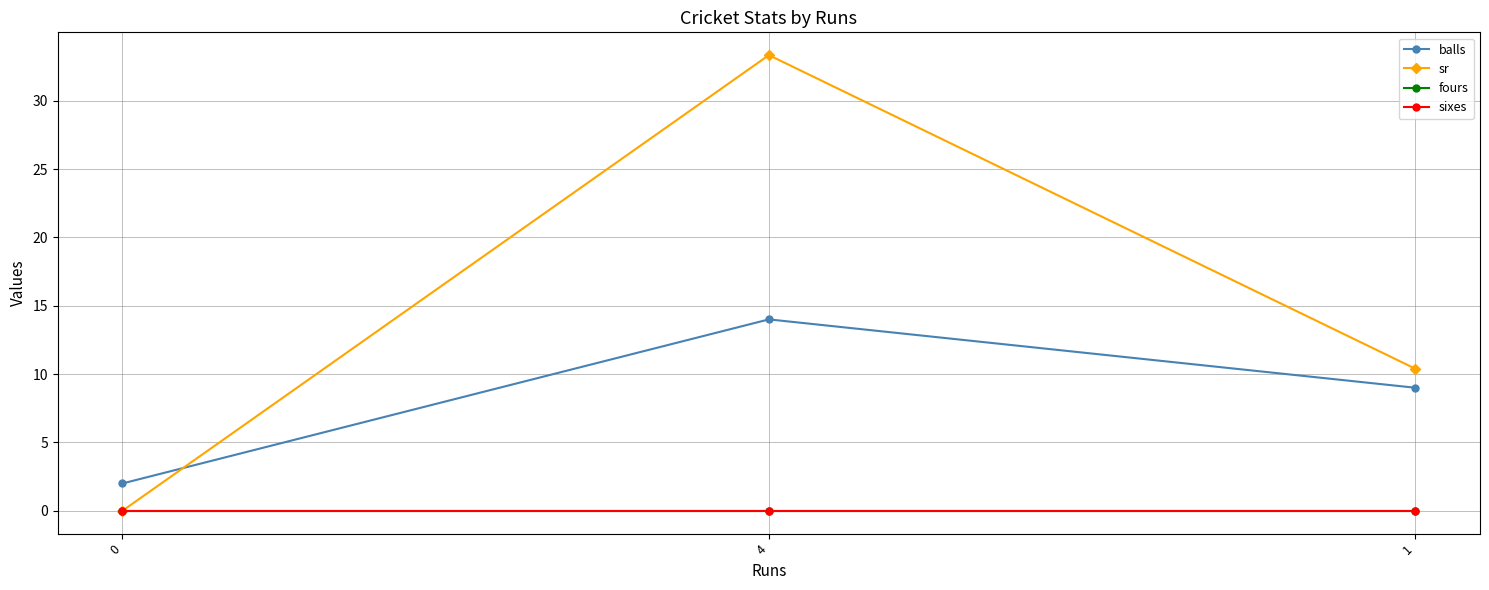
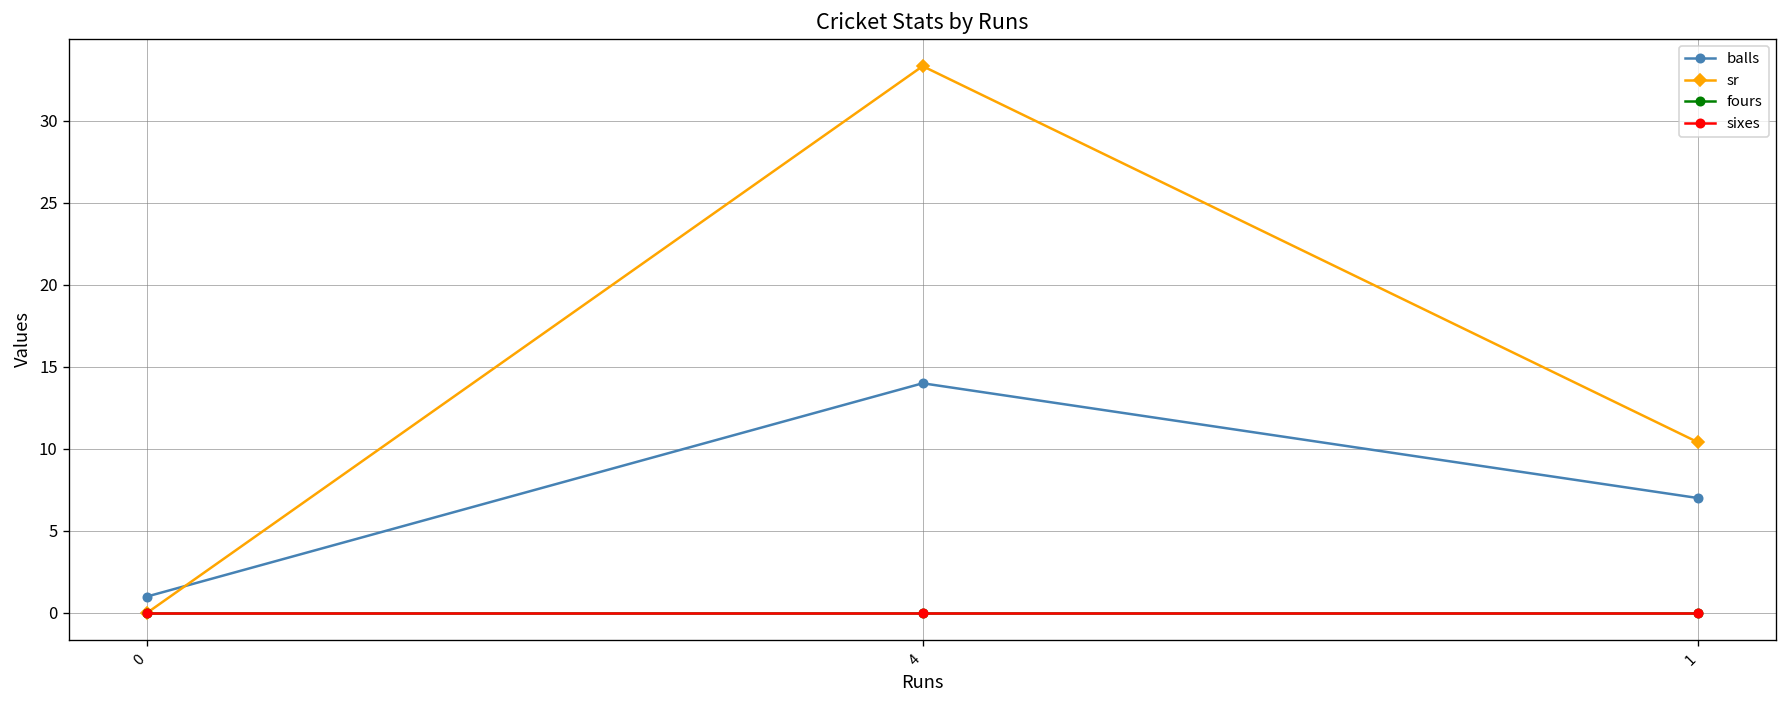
balls, 0: 2 -> 1
balls, 1: 9 -> 7
